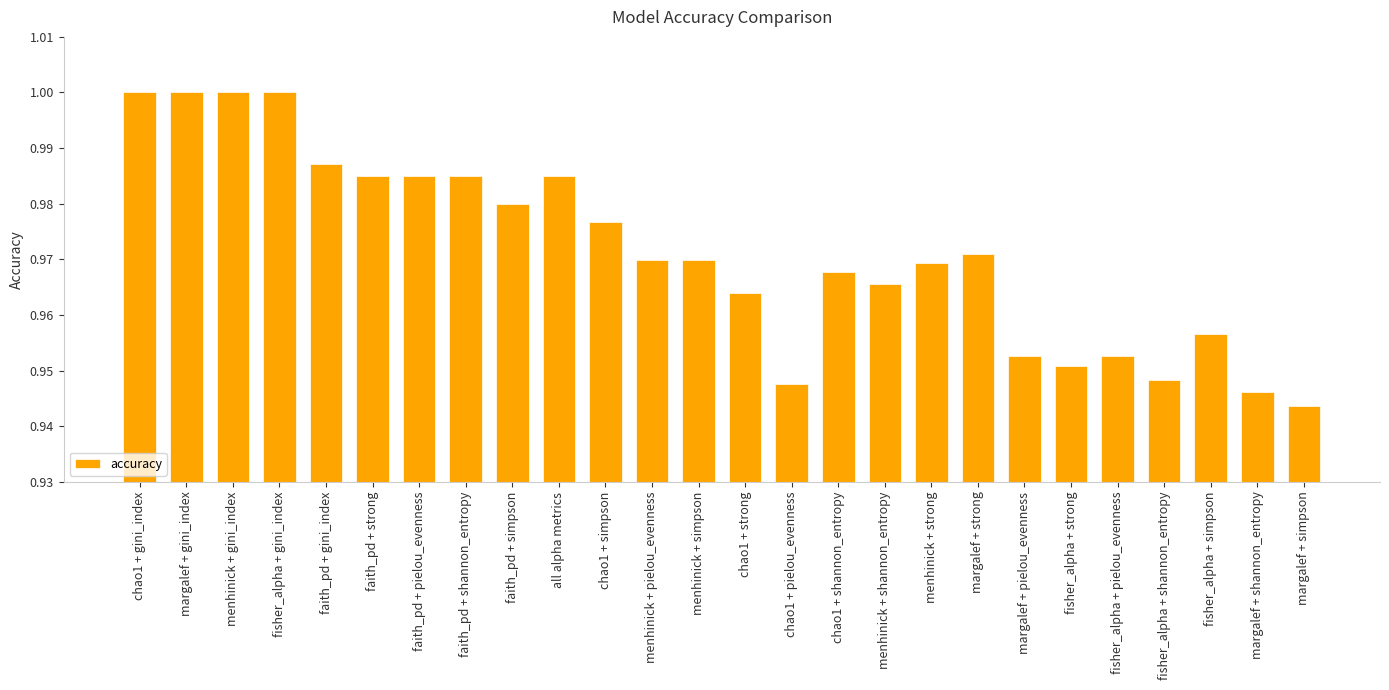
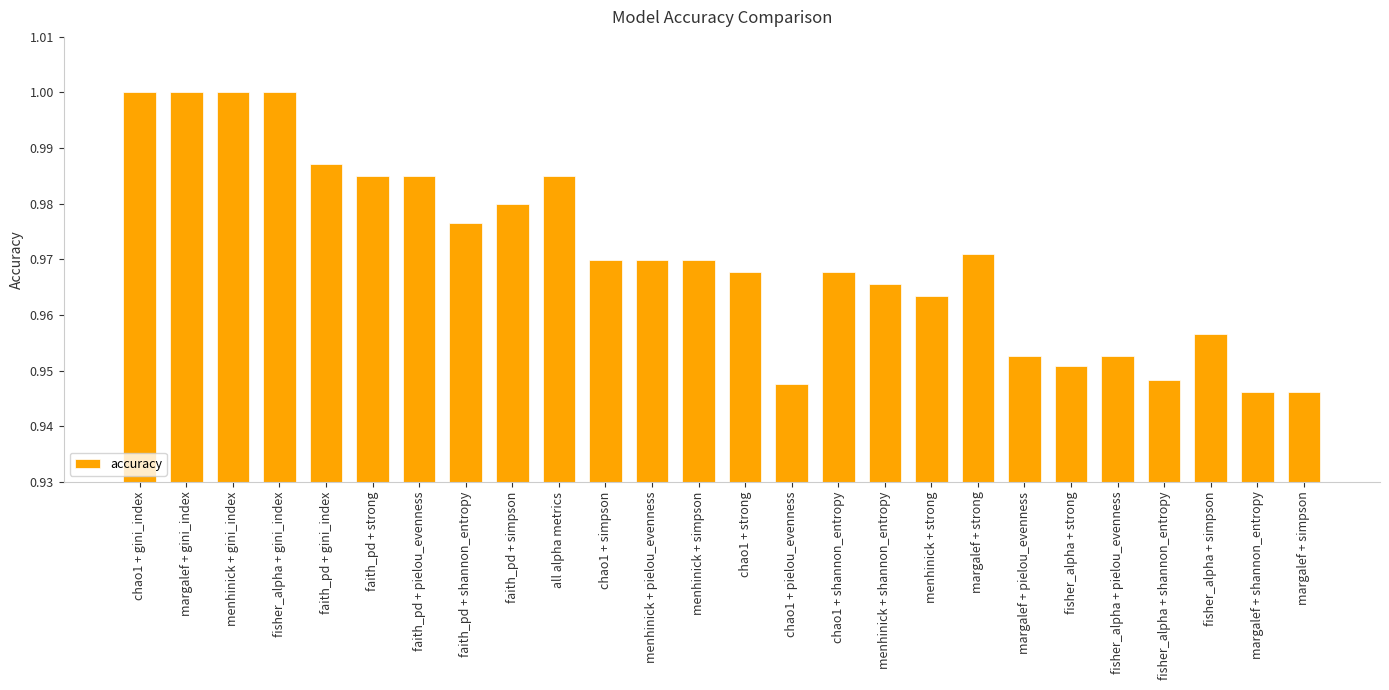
faith_pd + shannon_entropy: 0.985 -> 0.976
chao1 + simpson: 0.977 -> 0.970
chao1 + strong: 0.964 -> 0.968
menhinick + strong: 0.969 -> 0.963
margalef + simpson: 0.944 -> 0.946
